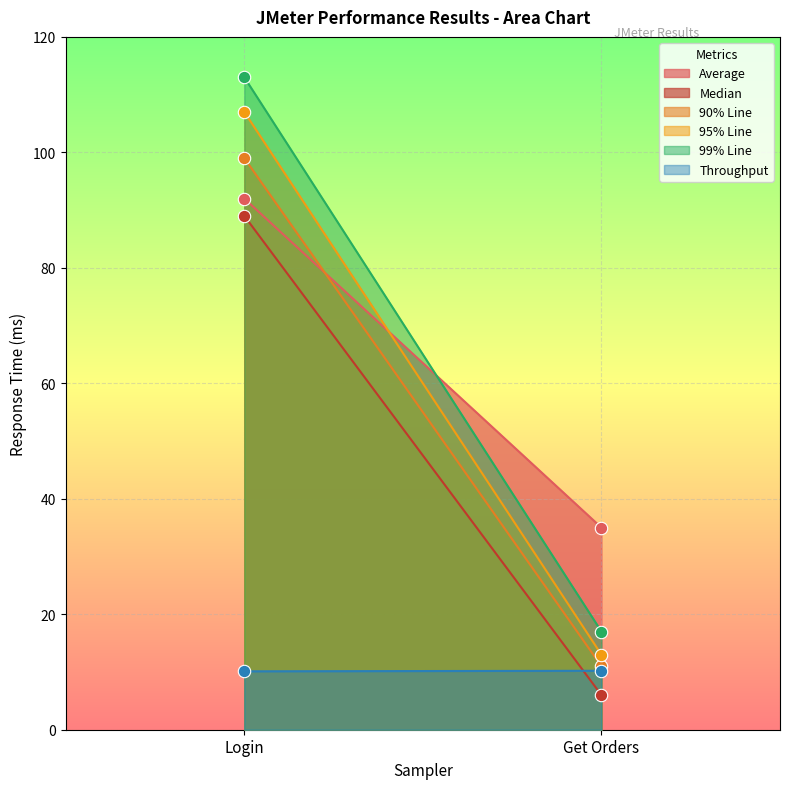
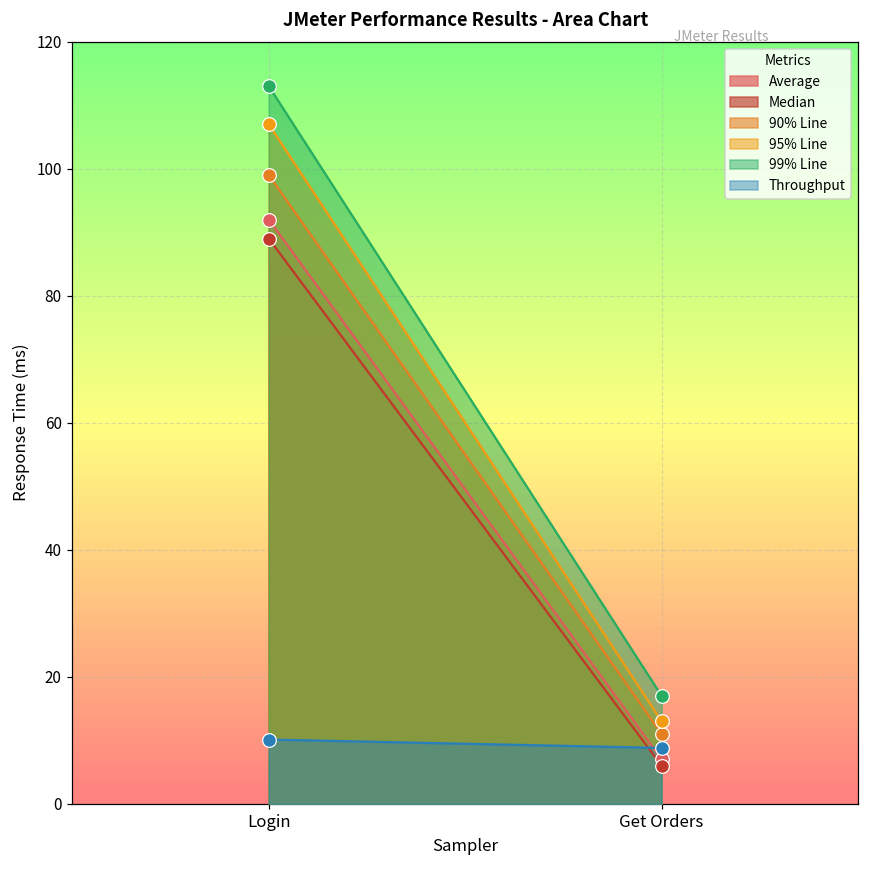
Average, Get Orders: 35 -> 7
Throughput, Get Orders: 10 -> 9
